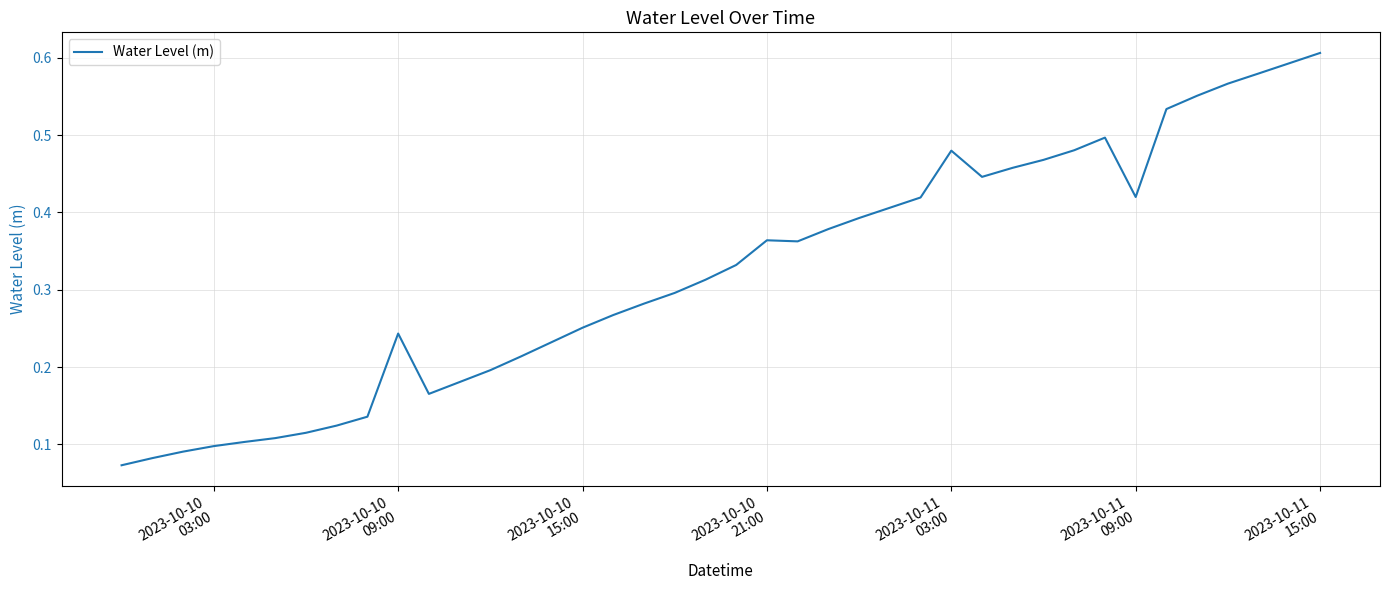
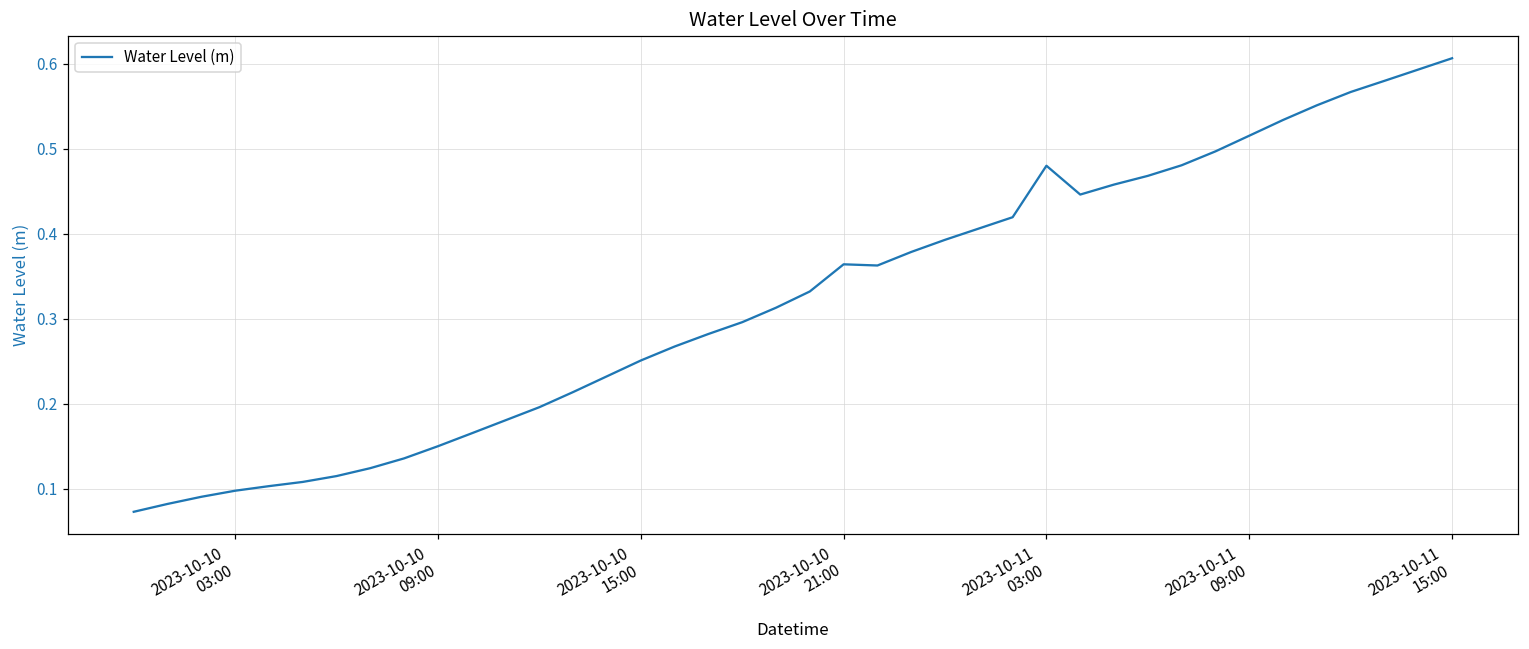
2023-10-10 09:00: 0.24 -> 0.15
2023-10-11 09:00: 0.42 -> 0.52
